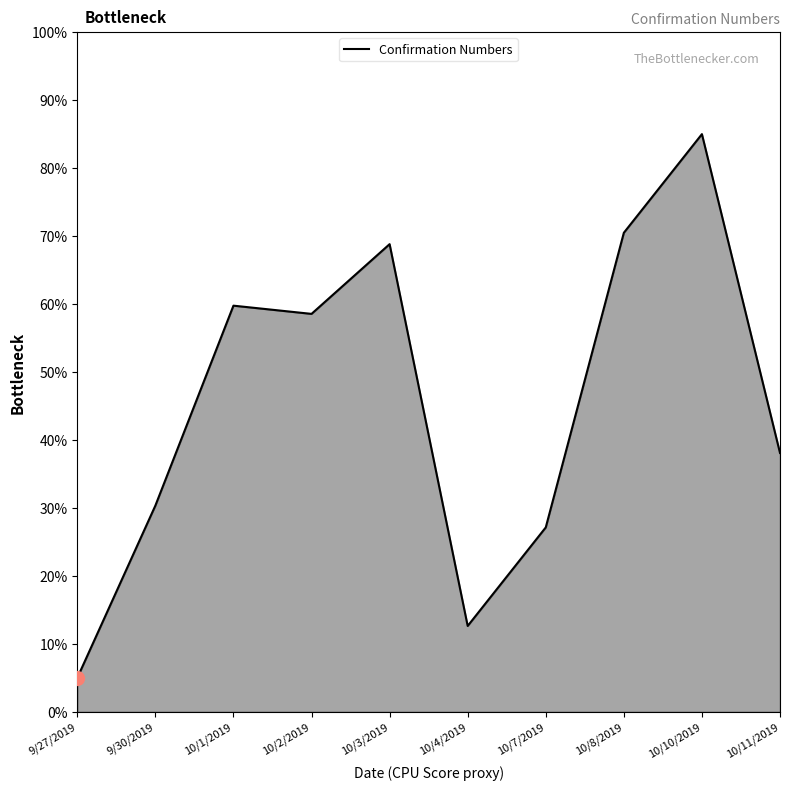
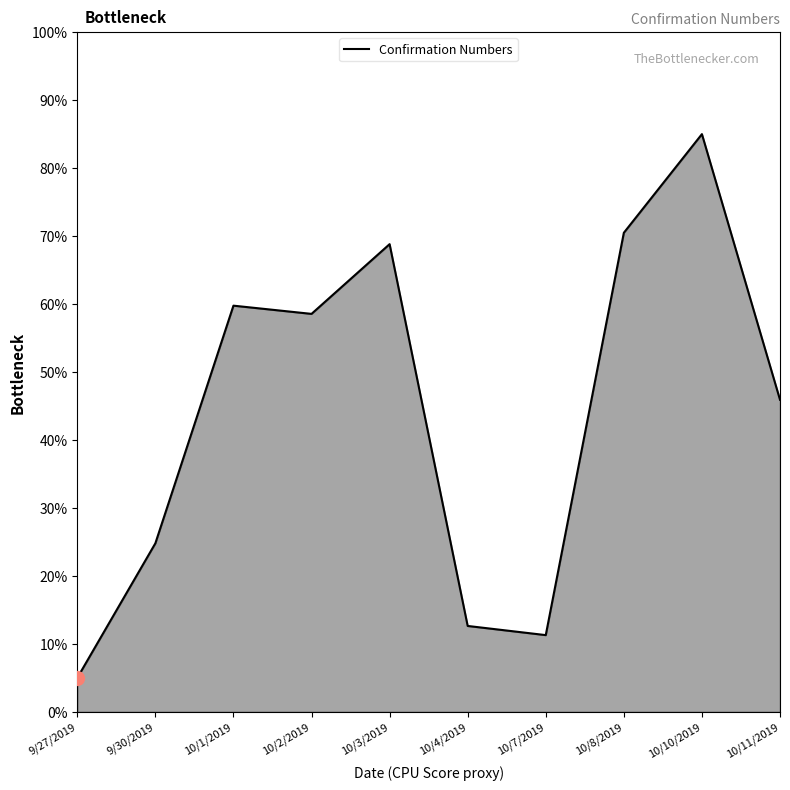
Confirmation Numbers, 9/30/2019: 30% -> 25%
Confirmation Numbers, 10/7/2019: 27% -> 11%
Confirmation Numbers, 10/11/2019: 38% -> 46%
